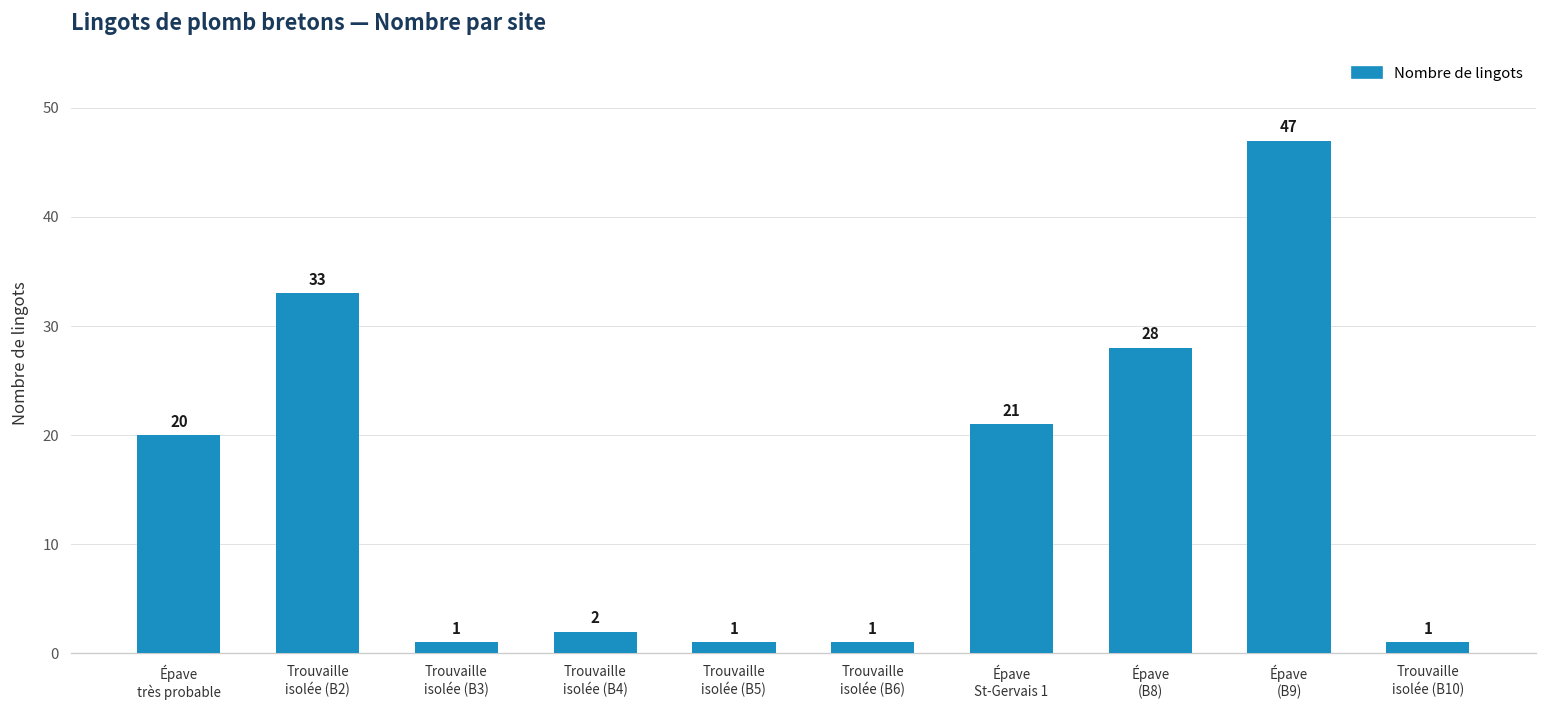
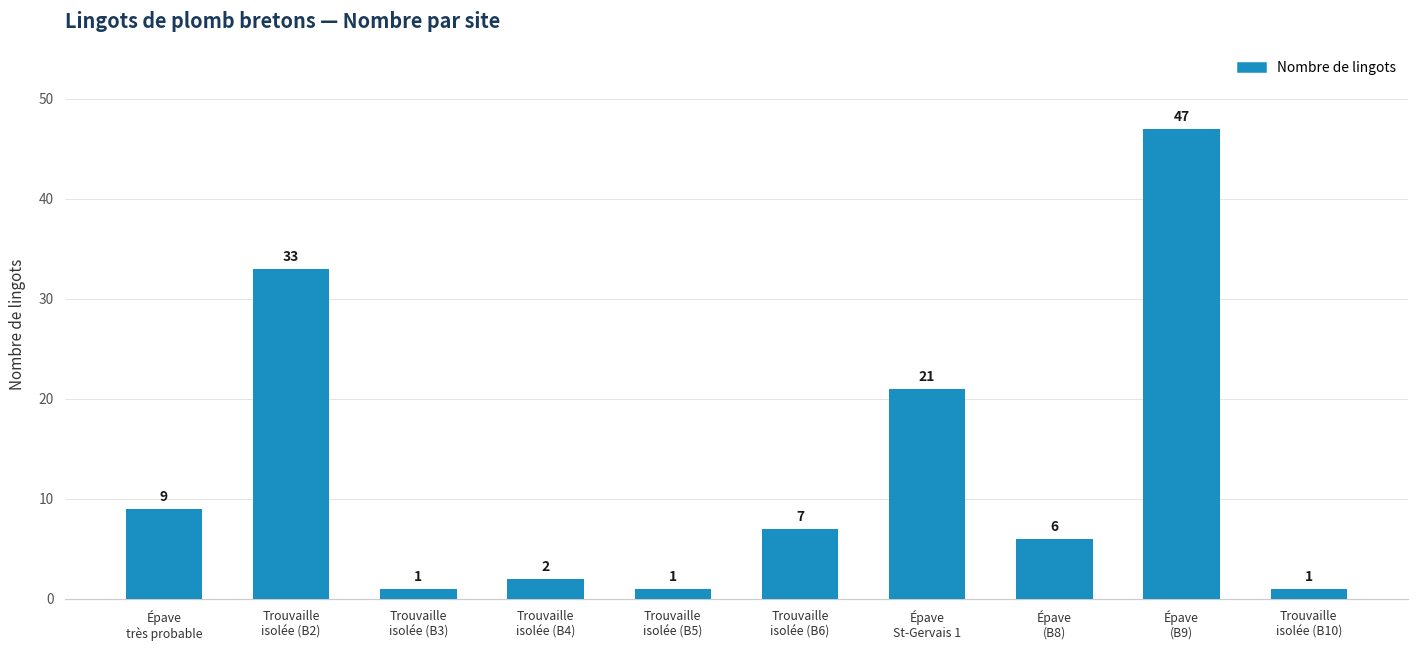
Épave très probable: 20 -> 9
Trouvaille isolée (B6): 1 -> 7
Épave (B8): 28 -> 6
